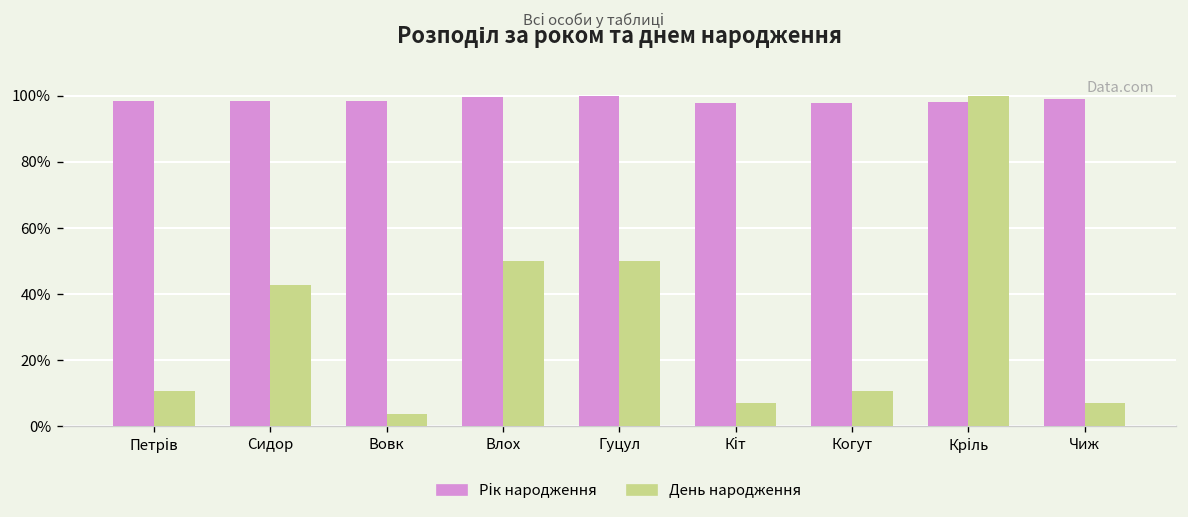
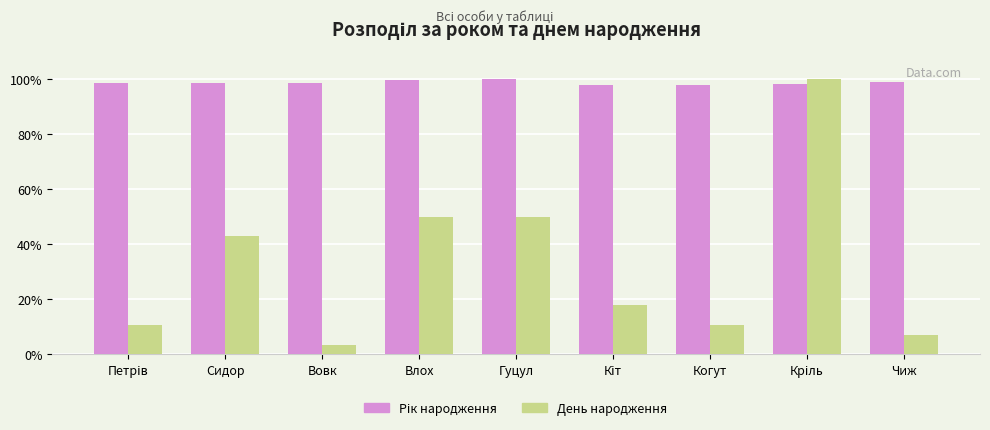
День народження, Кіт: 7% -> 18%
